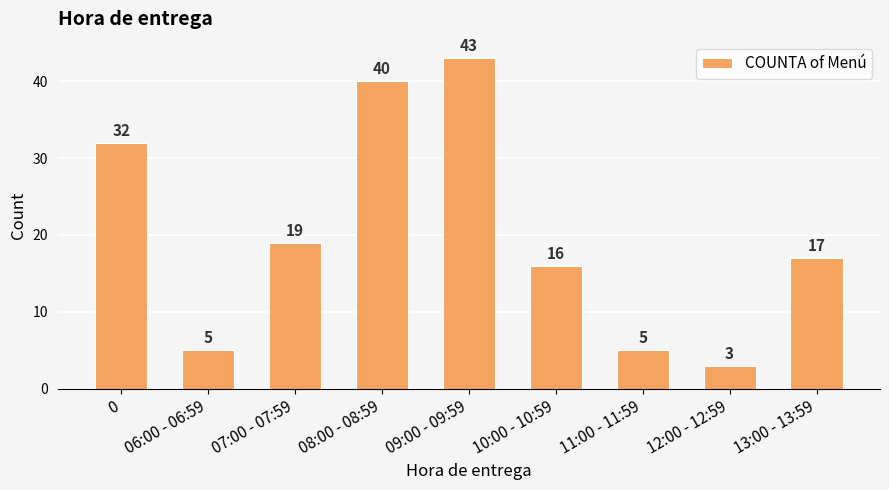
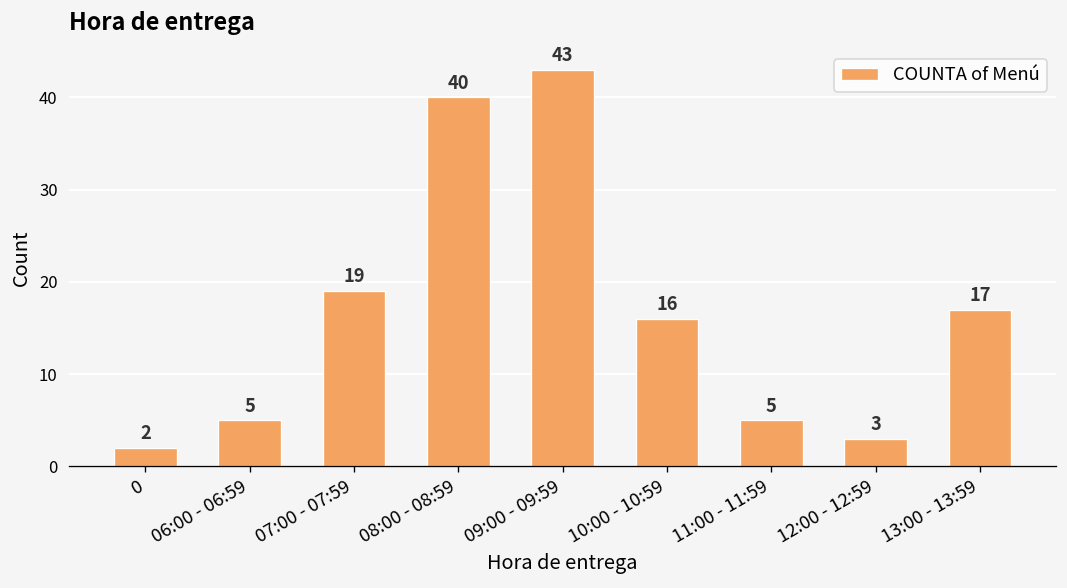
0: 32 -> 2
